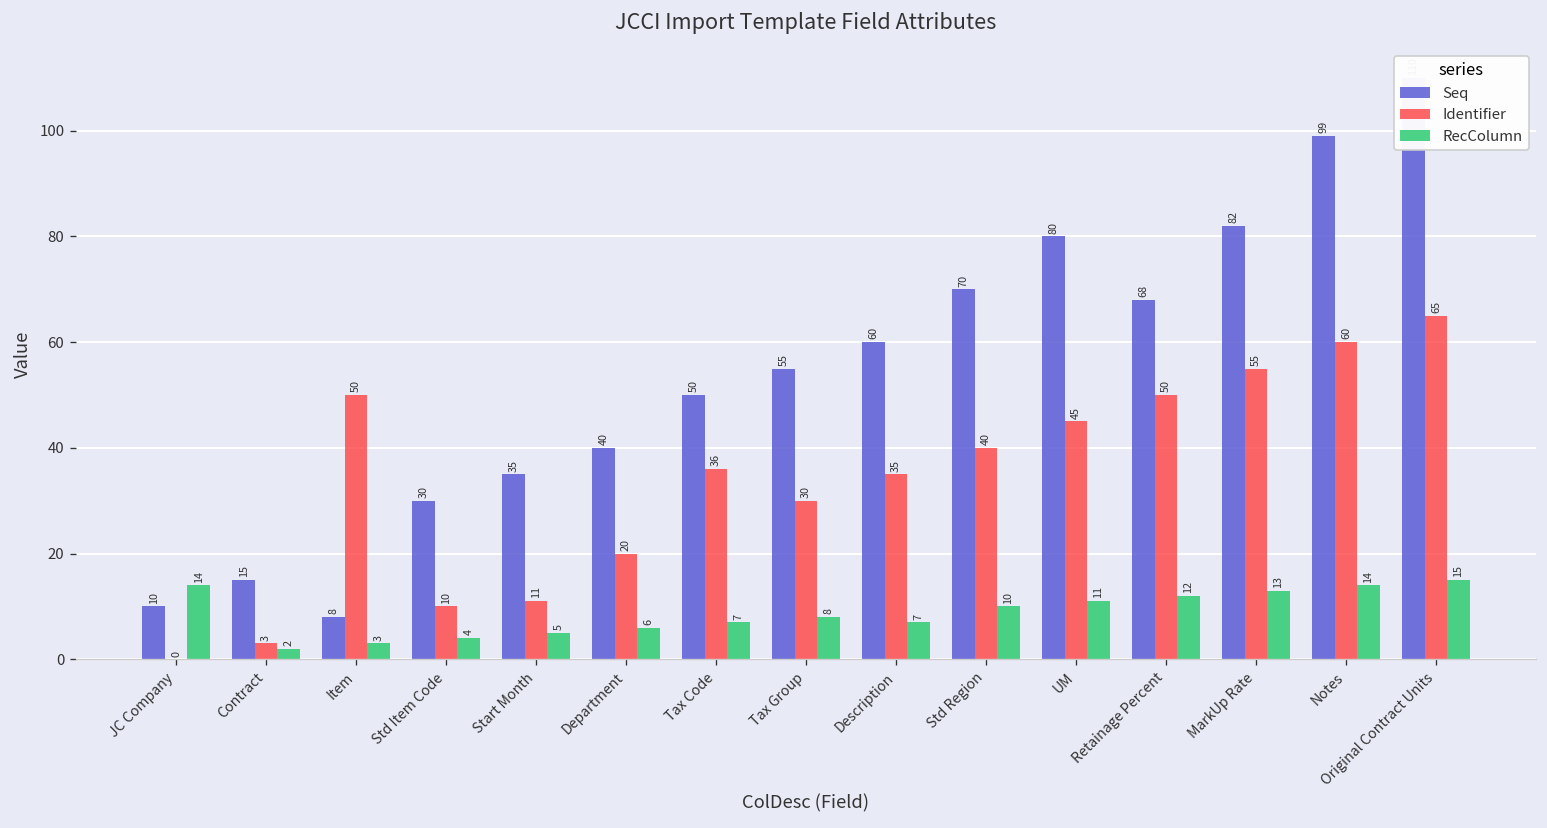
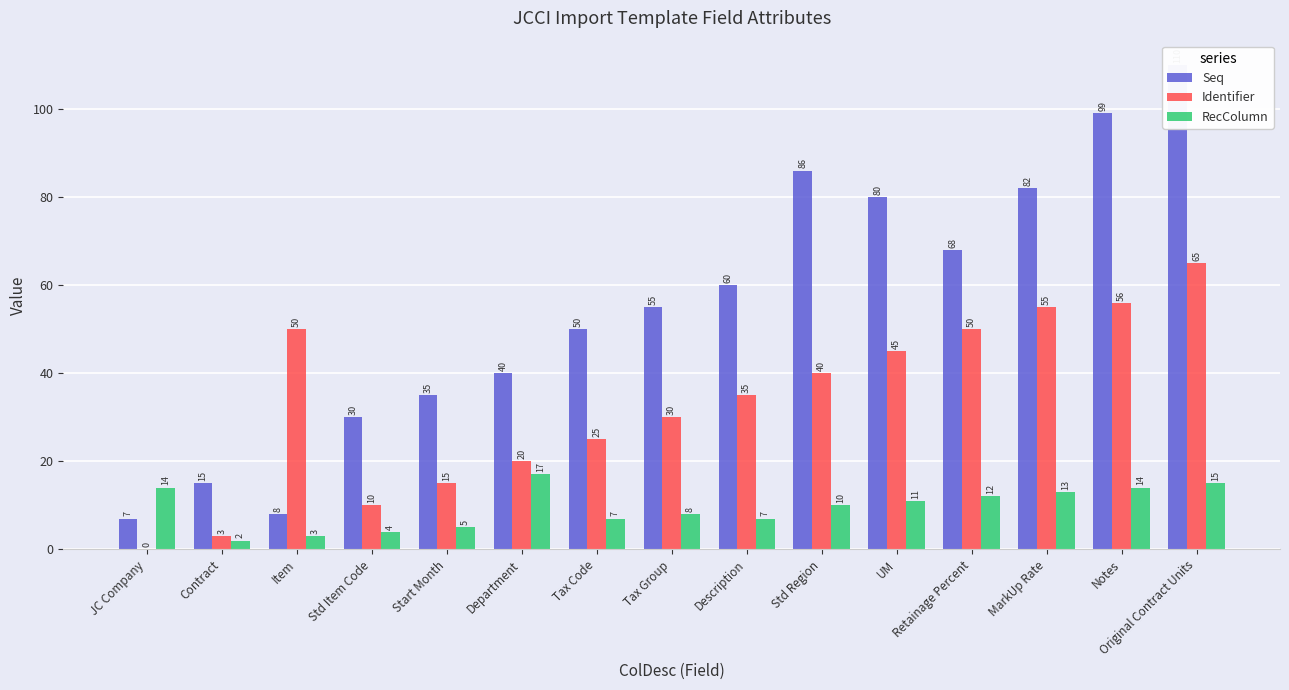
Seq, JC Company: 10 -> 7
Identifier, Start Month: 11 -> 15
RecColumn, Department: 6 -> 17
Identifier, Tax Code: 36 -> 25
Seq, Std Region: 70 -> 86
Identifier, Notes: 60 -> 56
